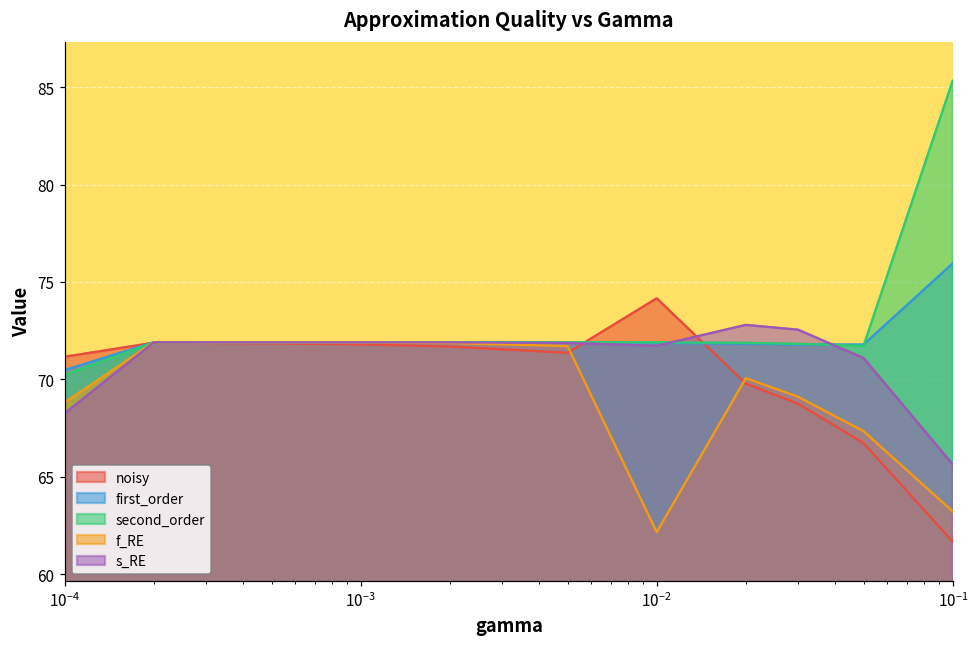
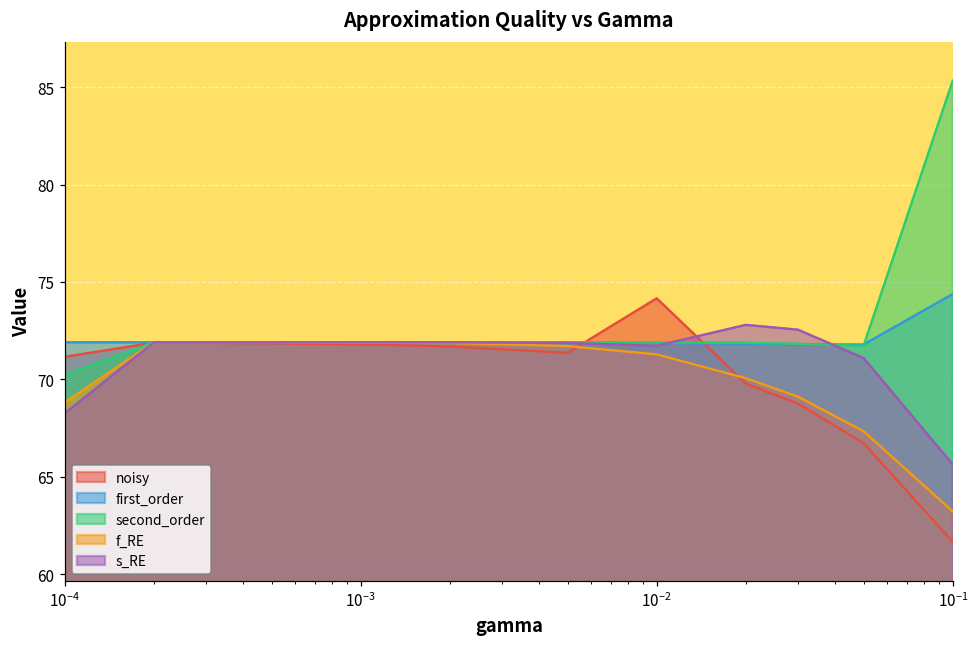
first_order, 10^-4: 70.5 -> 71.9
f_RE, 10^-2: 62.2 -> 71.3
first_order, 10^-1: 75.9 -> 74.4
